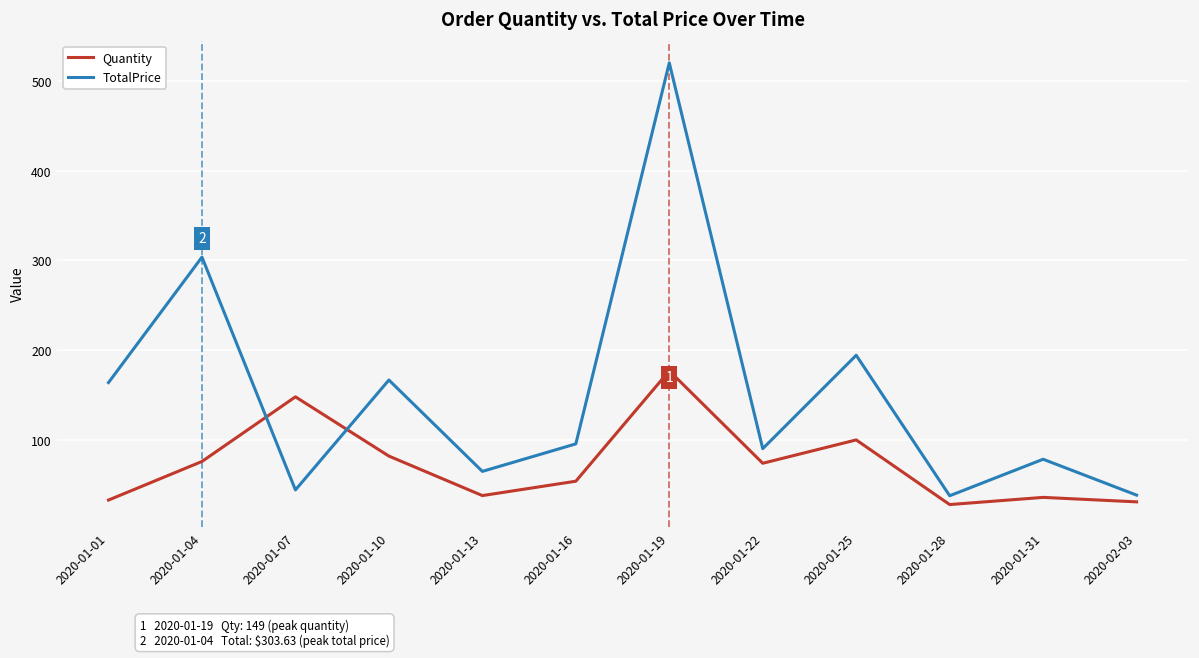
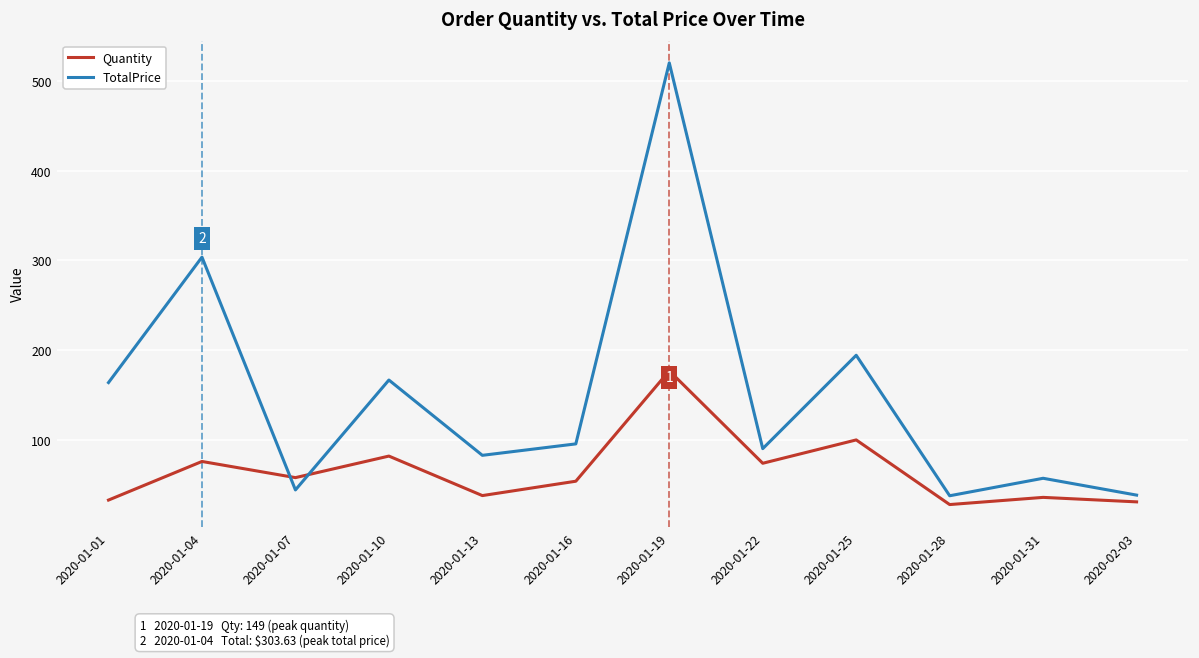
Quantity, 2020-01-07: 150 -> 60
TotalPrice, 2020-01-13: 60 -> 80
TotalPrice, 2020-01-31: 80 -> 60
